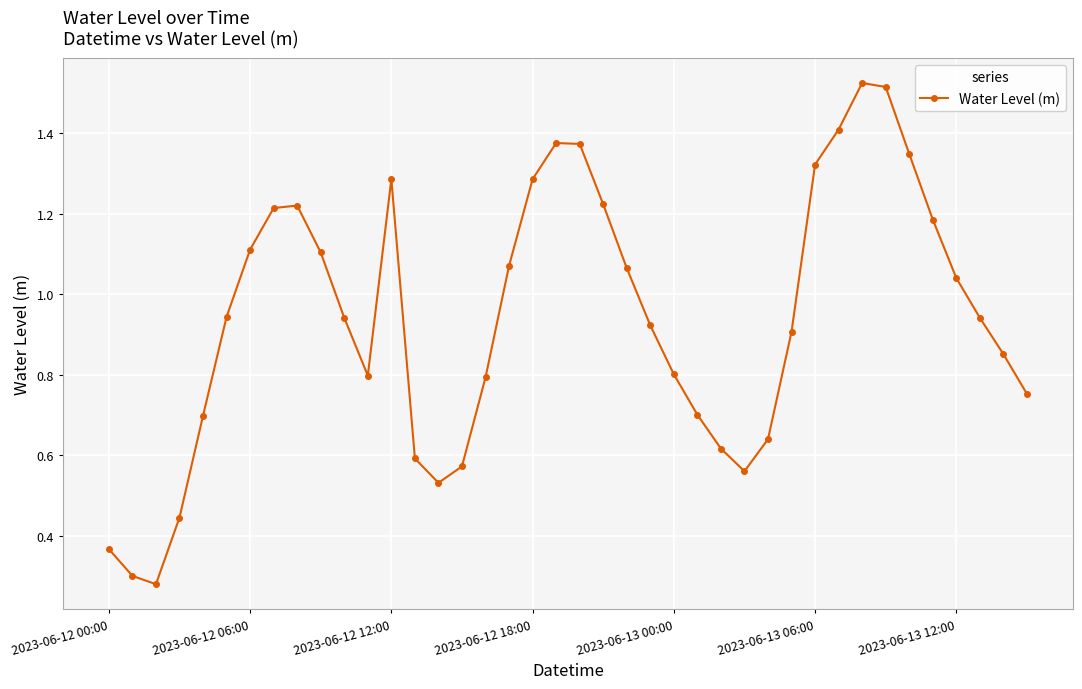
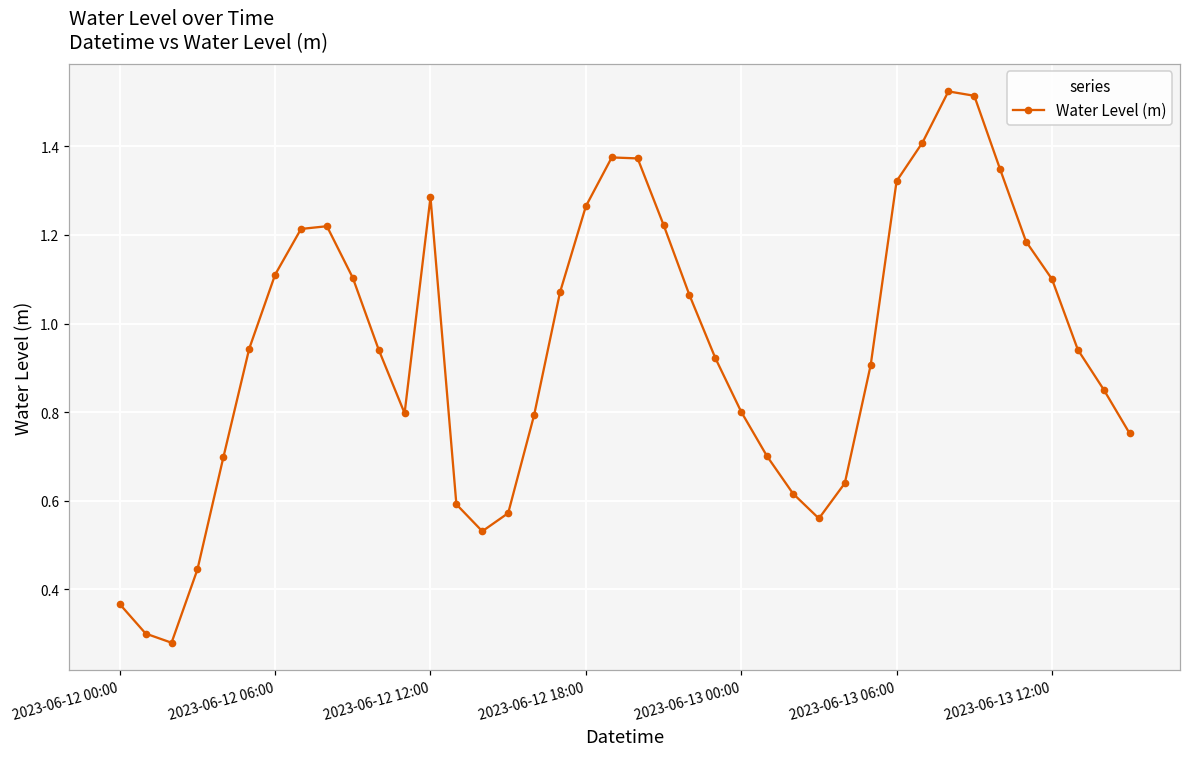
2023-06-12 18:00: 1.29 -> 1.26
2023-06-13 12:00: 1.04 -> 1.10
